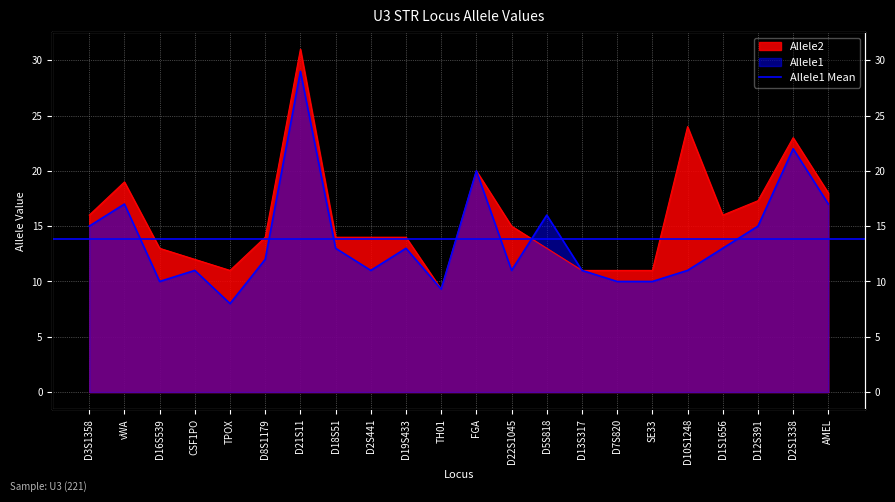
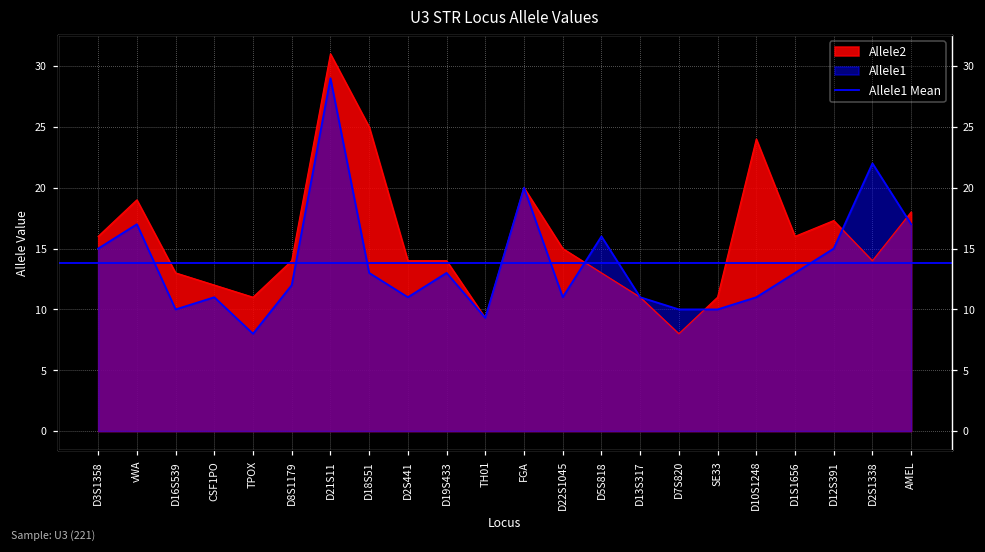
Allele2, D18S51: 14 -> 25
Allele2, D7S820: 11 -> 8
Allele2, D2S1338: 23 -> 14
